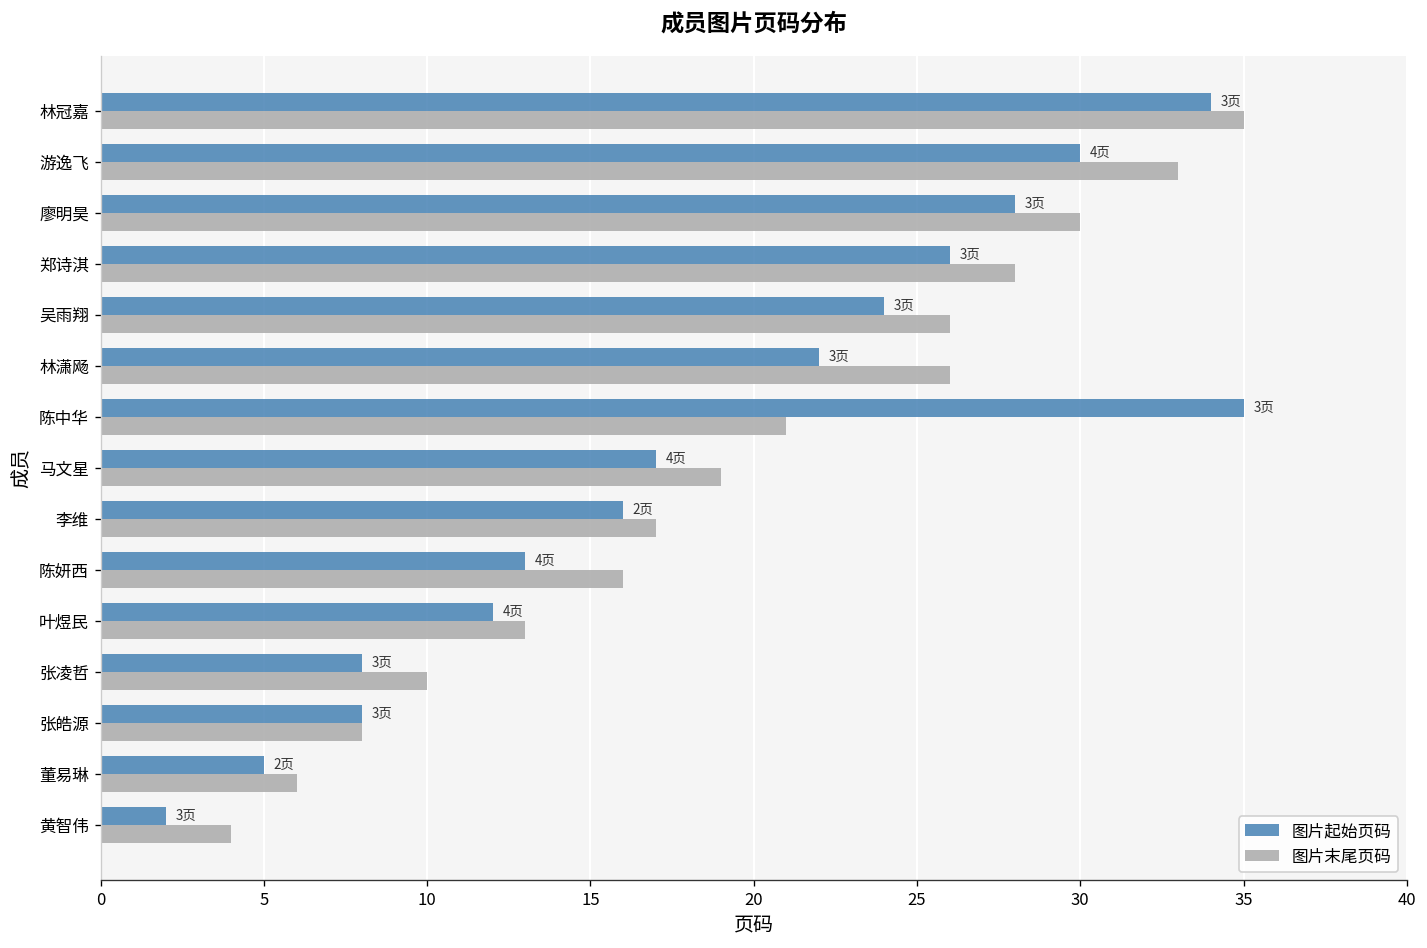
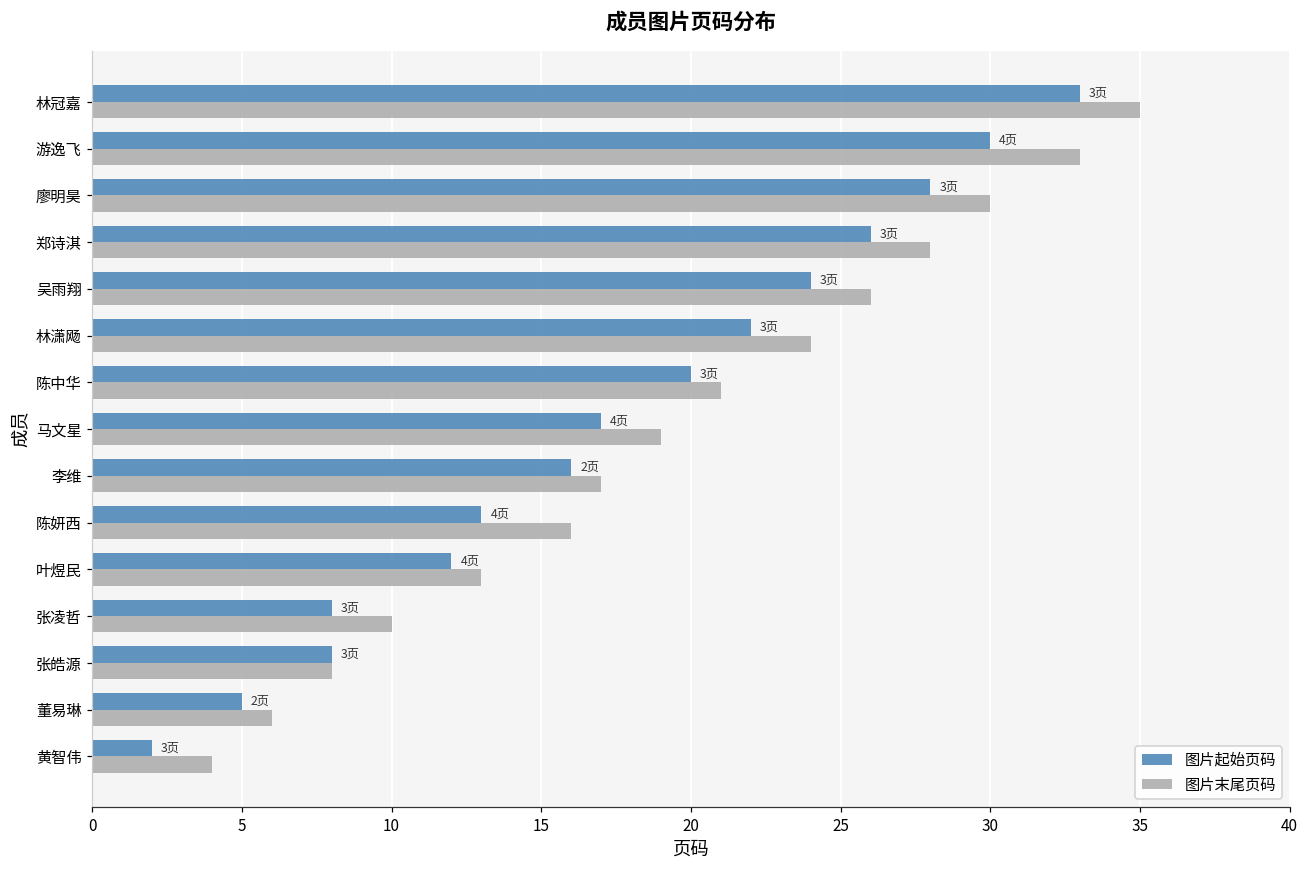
图片起始页码, 林冠嘉: 34 -> 33
图片末尾页码, 林潇飏: 26 -> 24
图片起始页码, 陈中华: 35 -> 20
